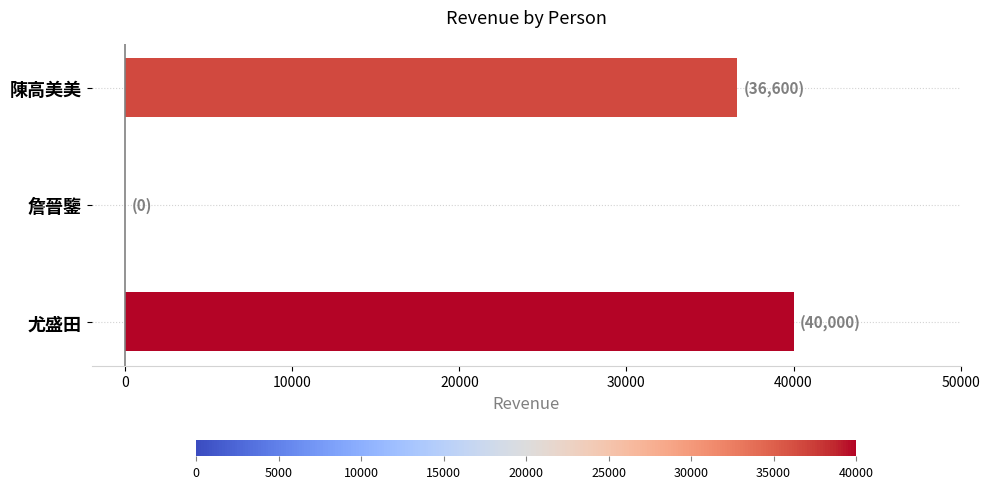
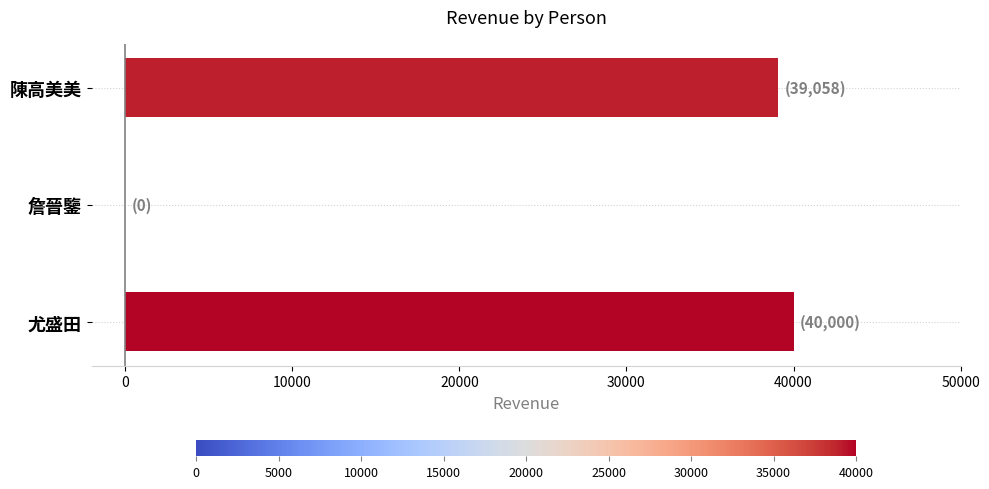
陳高美美: (36,600) -> (39,058)
